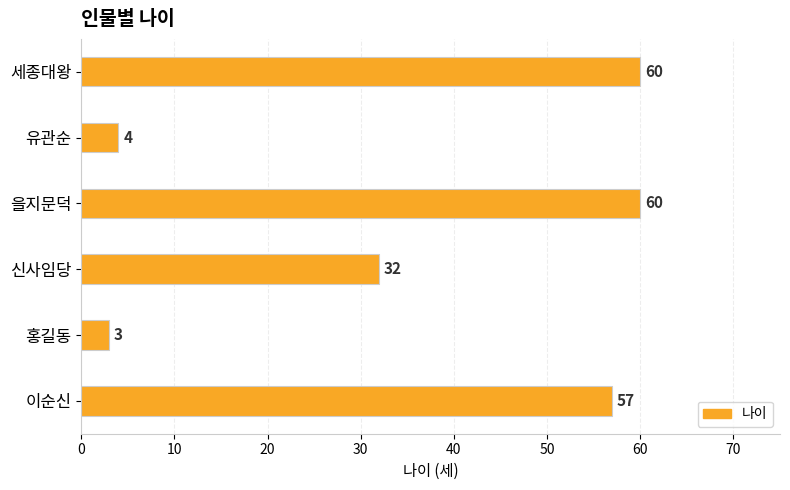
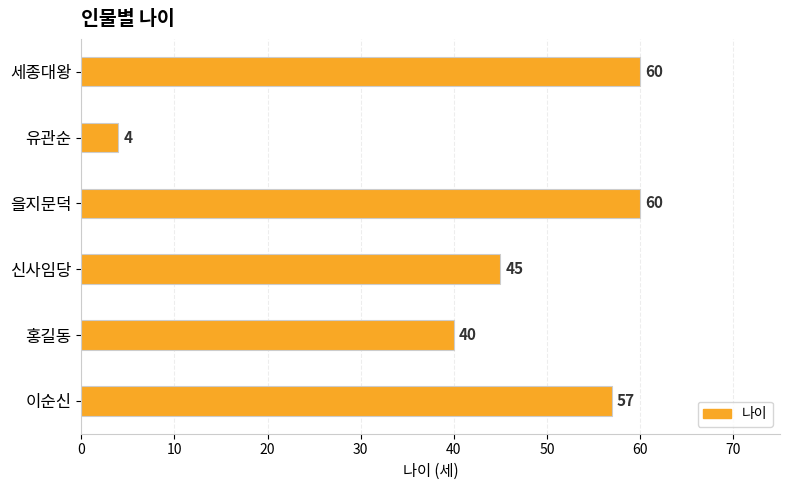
신사임당: 32 -> 45
홍길동: 3 -> 40
